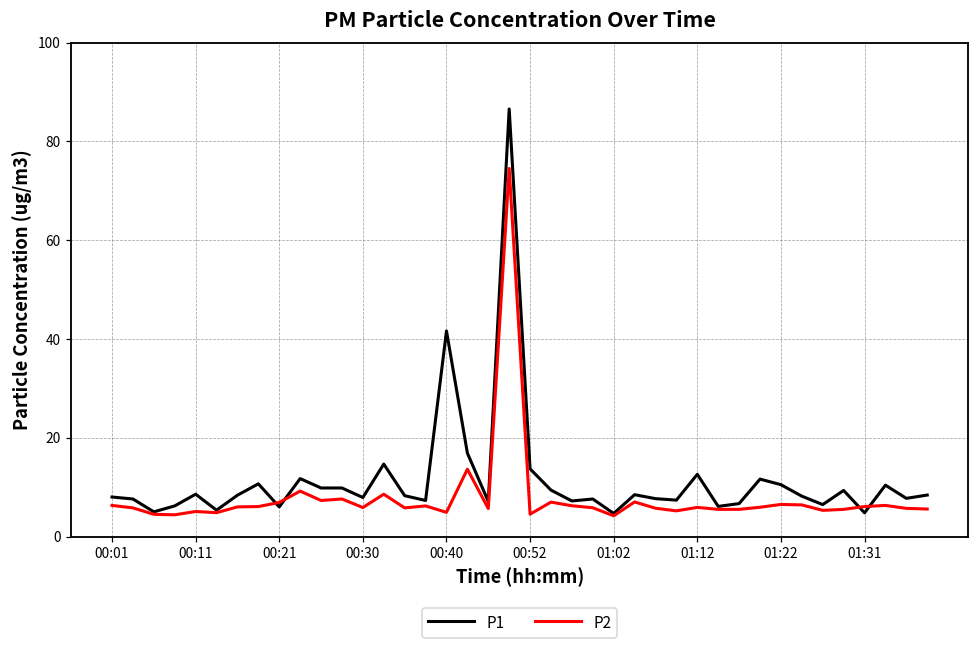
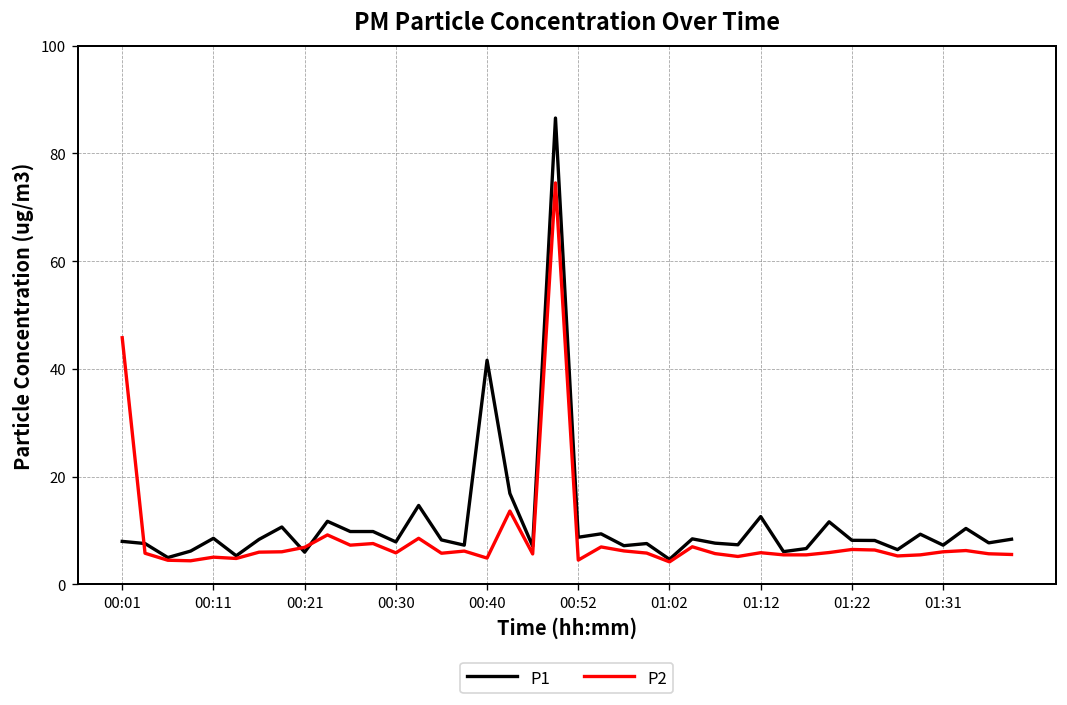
P2, 00:01: 6 -> 46
P1, 00:52: 14 -> 9
P1, 01:22: 11 -> 8
P1, 01:31: 5 -> 7
